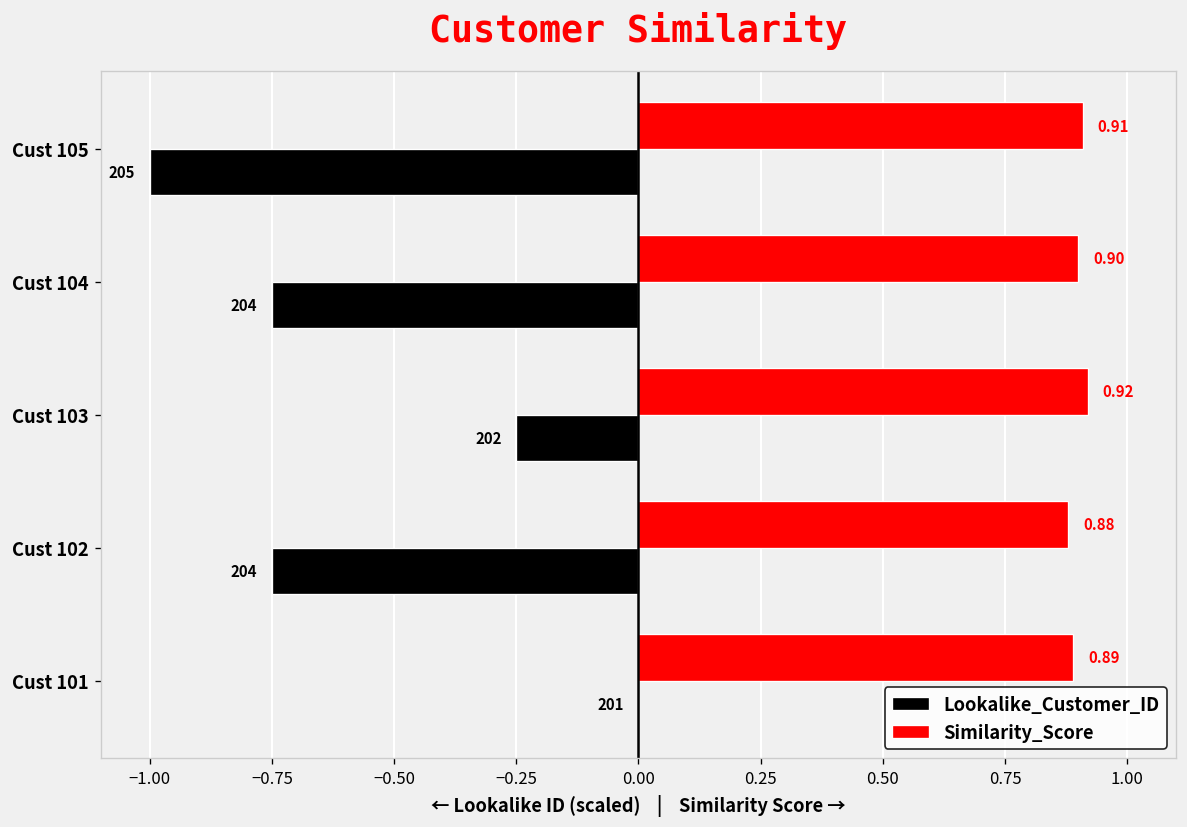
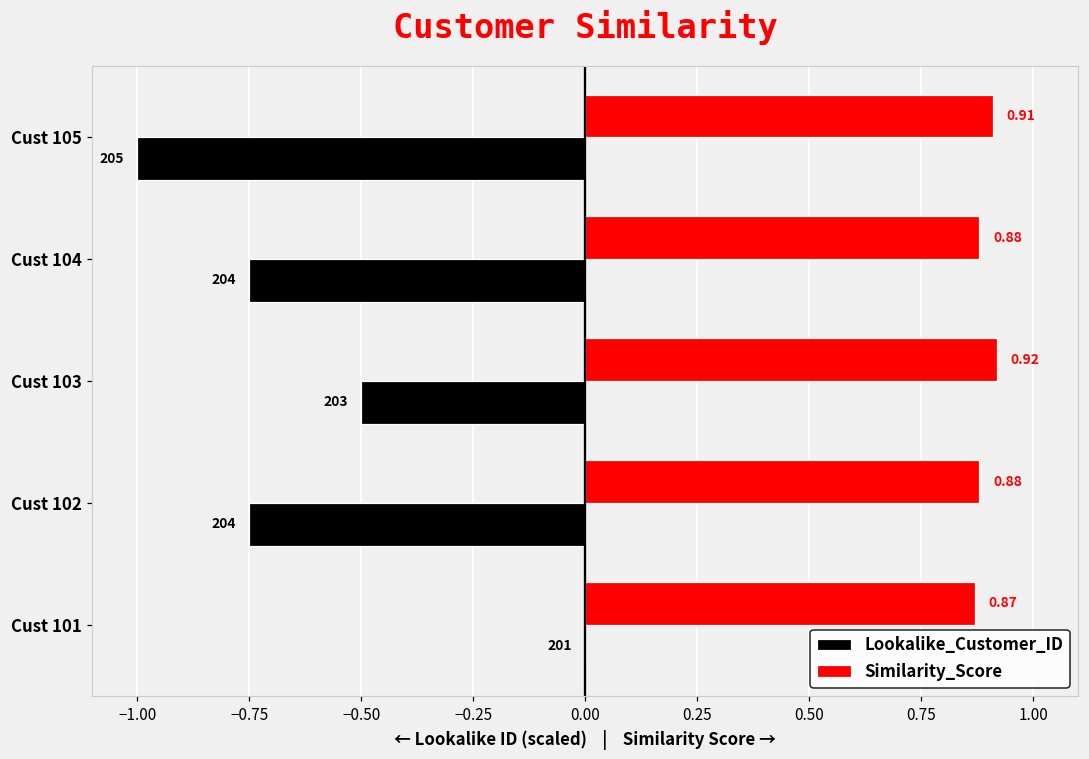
Similarity_Score, Cust 104: 0.90 -> 0.88
Lookalike_Customer_ID, Cust 103: 202 -> 203
Similarity_Score, Cust 101: 0.89 -> 0.87
